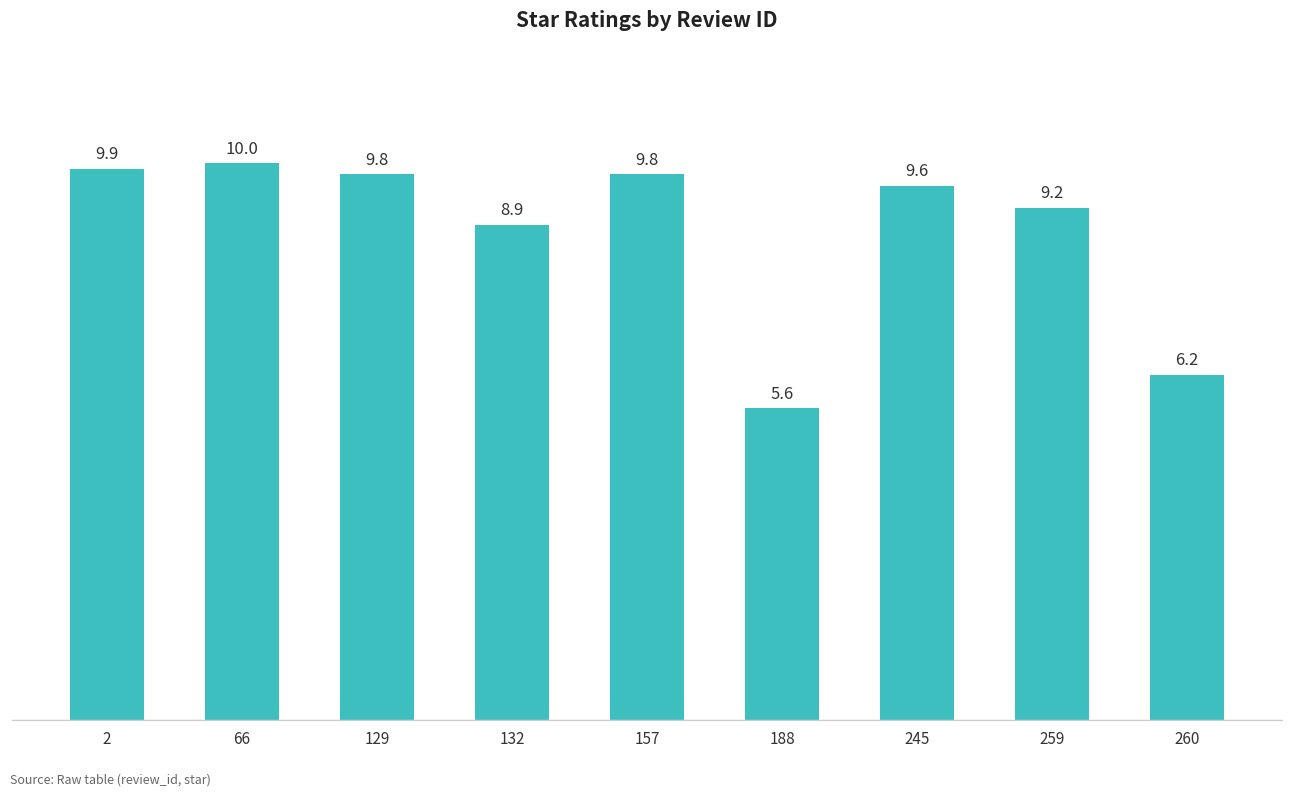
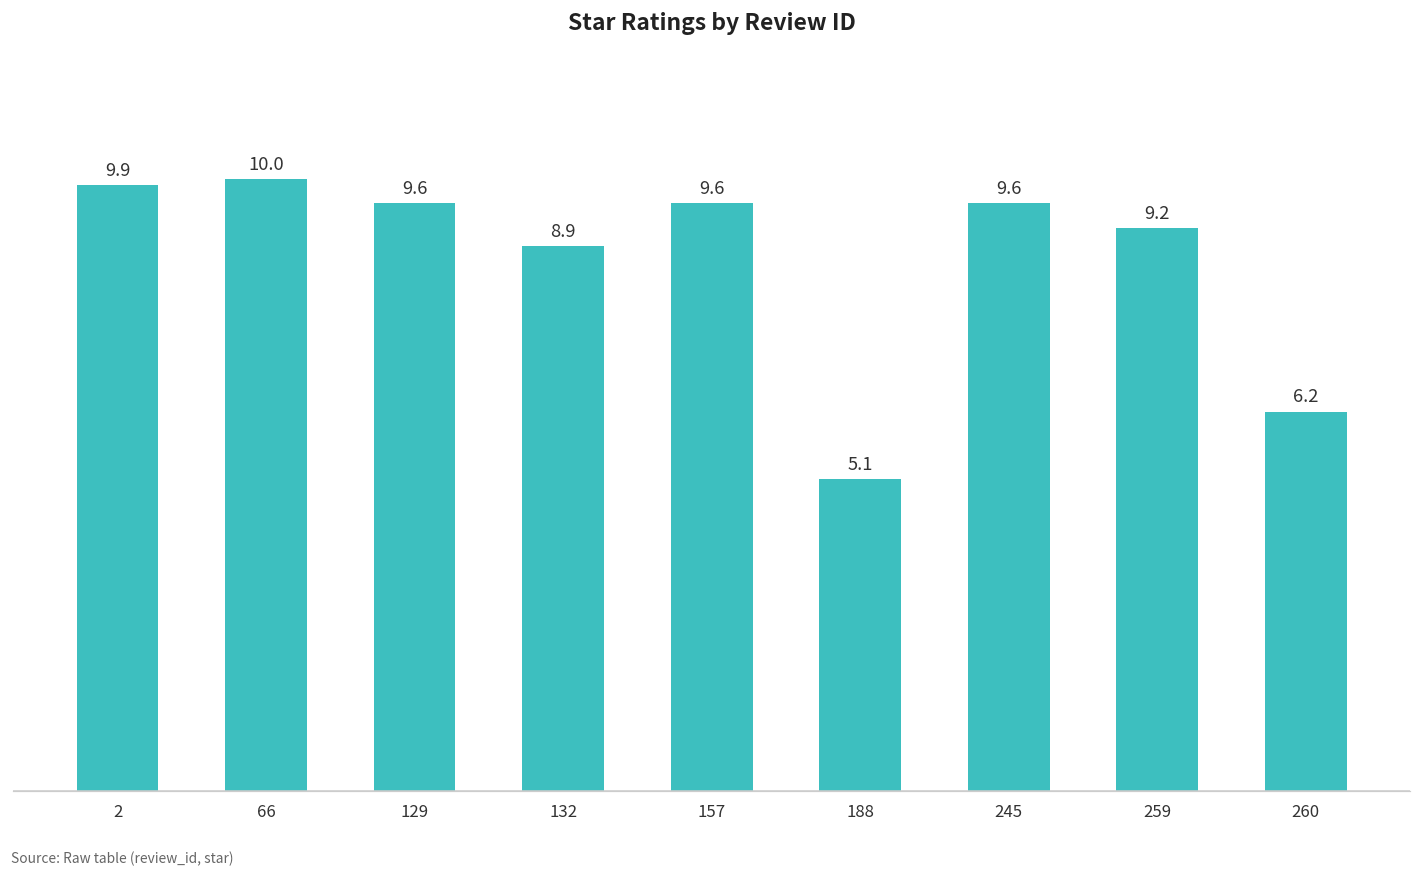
129: 9.8 -> 9.6
157: 9.8 -> 9.6
188: 5.6 -> 5.1
